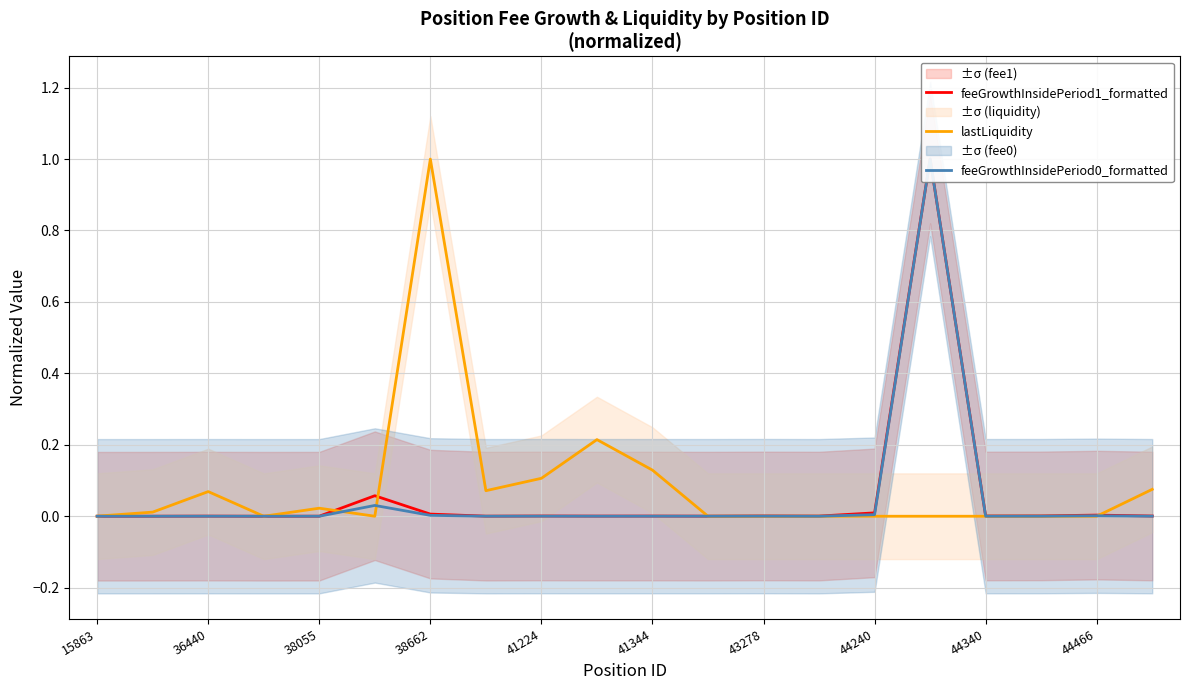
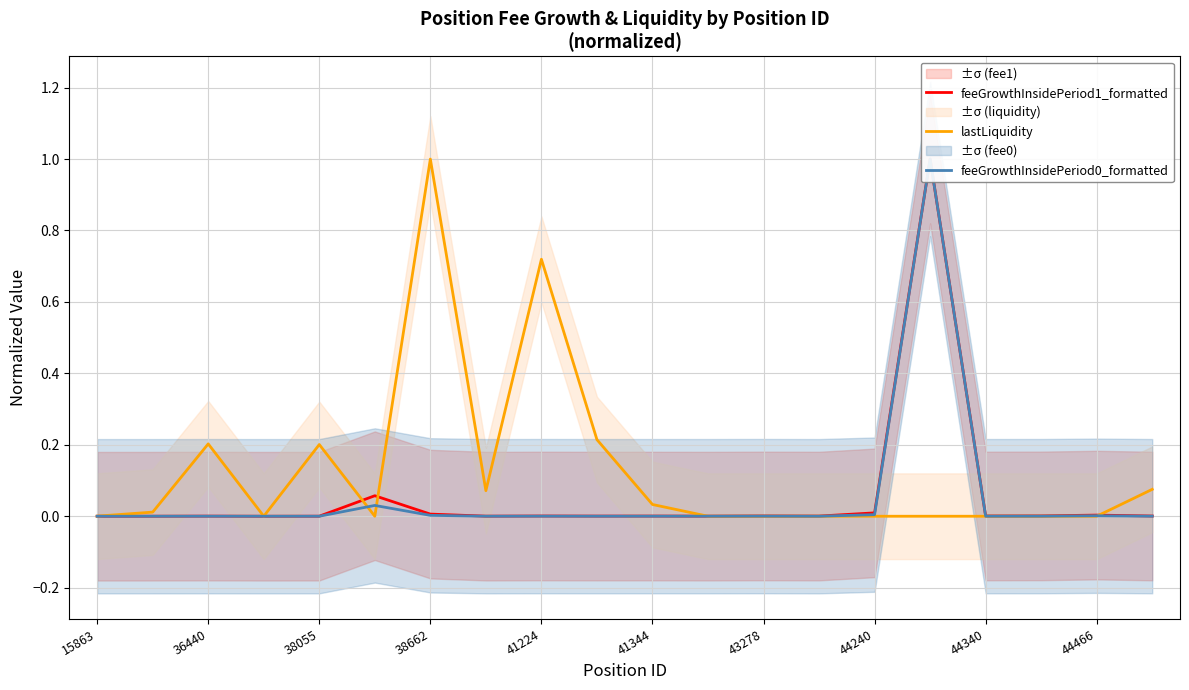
lastLiquidity, 36440: 0.07 -> 0.20
lastLiquidity, 38055: 0.02 -> 0.20
lastLiquidity, 41224: 0.11 -> 0.72
lastLiquidity, 41344: 0.13 -> 0.03
